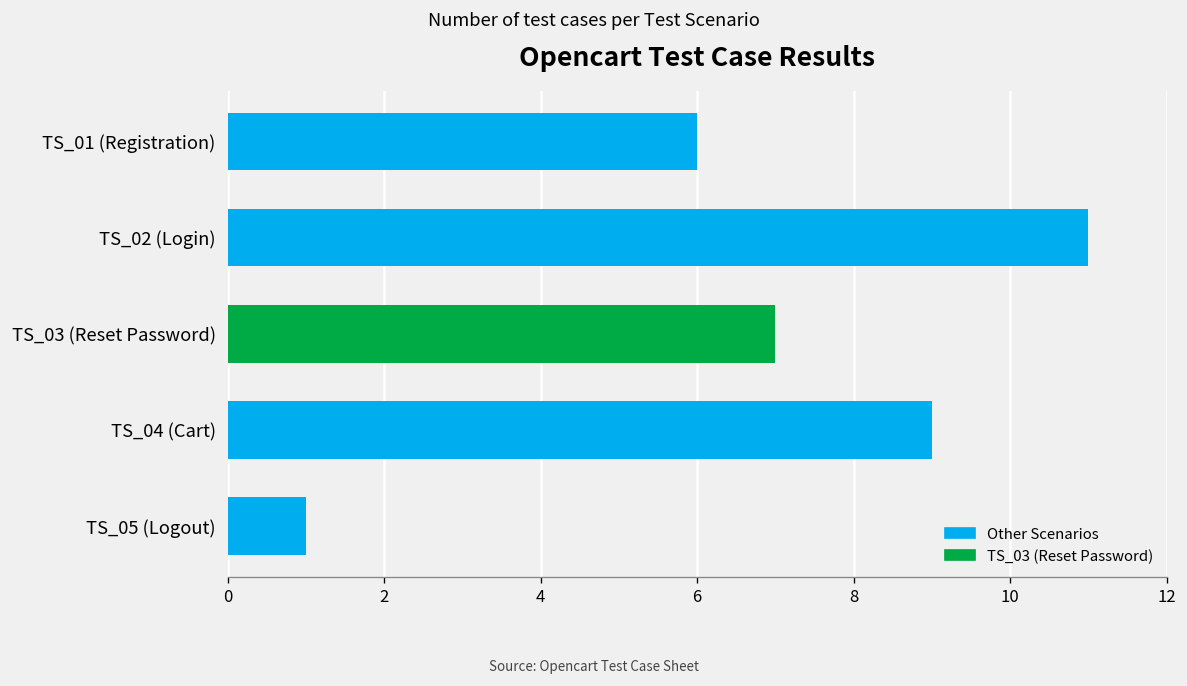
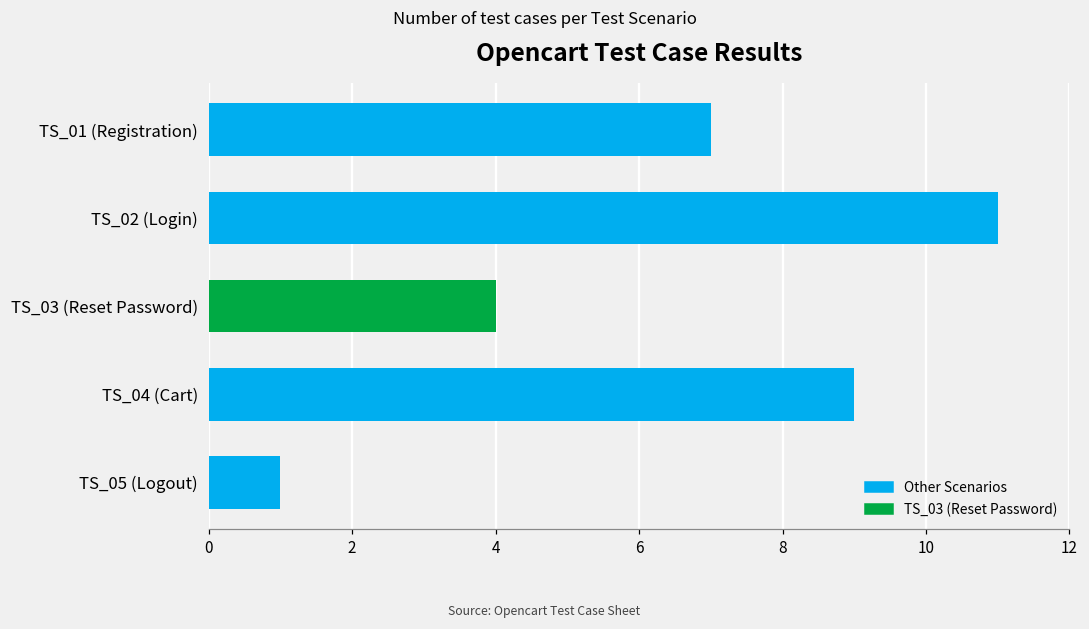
TS_01 (Registration): 6 -> 7
TS_03 (Reset Password): 7 -> 4
